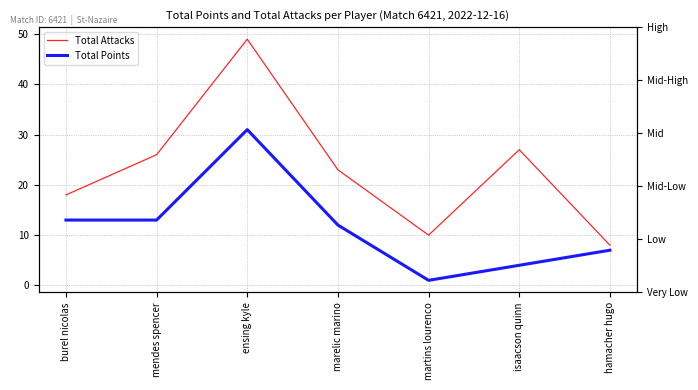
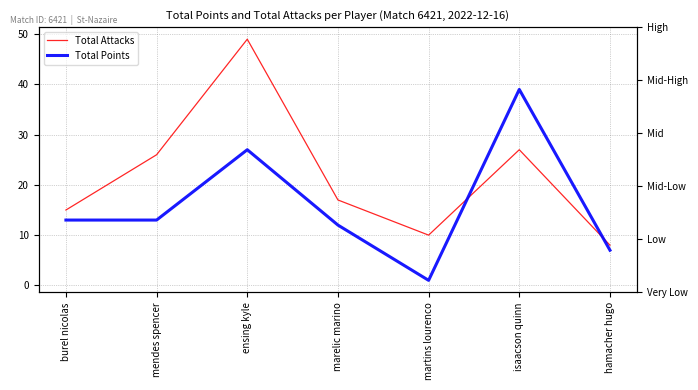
Total Attacks, burel nicolas: 18 -> 15
Total Points, ensing kyle: 31 -> 27
Total Attacks, marelic marino: 23 -> 17
Total Points, isaacson quinn: 4 -> 39
